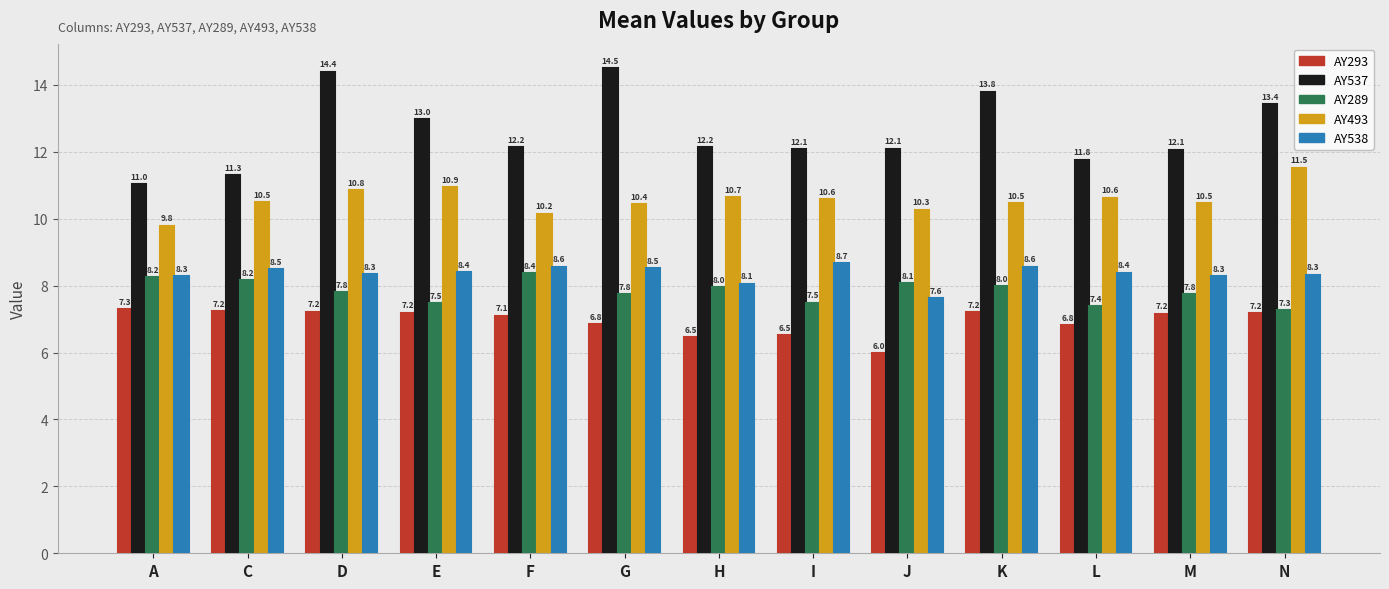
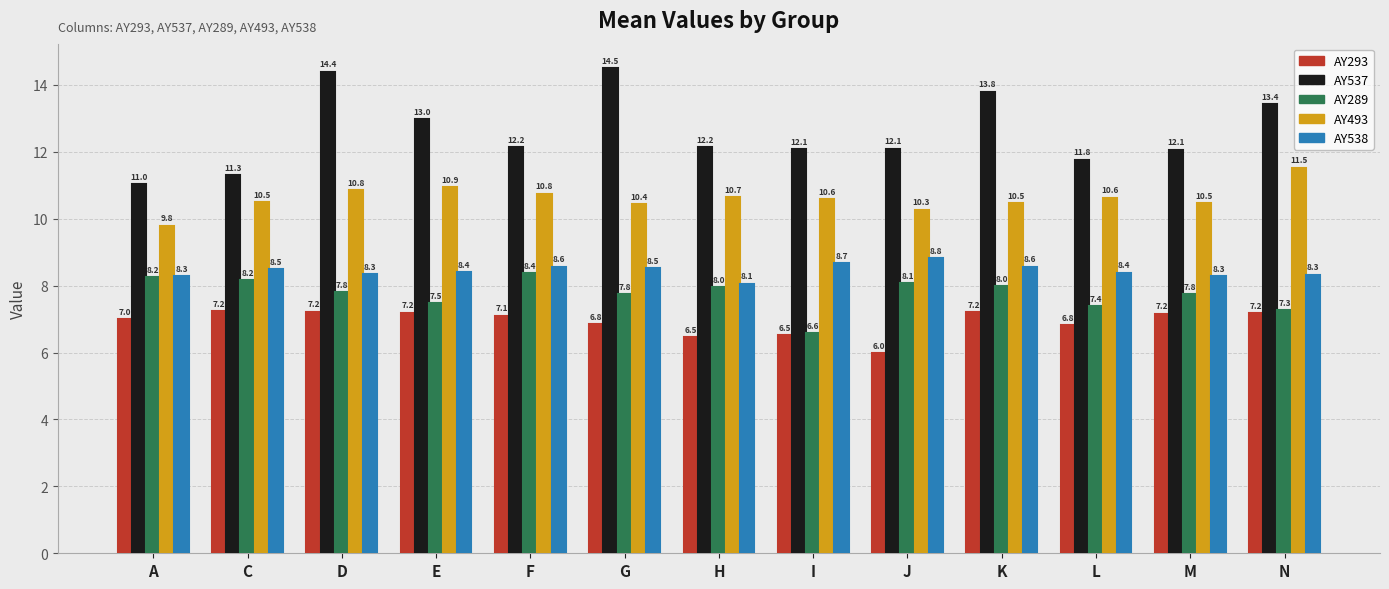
AY293, A: 7.3 -> 7.0
AY493, F: 10.2 -> 10.8
AY289, I: 7.5 -> 6.6
AY538, J: 7.6 -> 8.8
